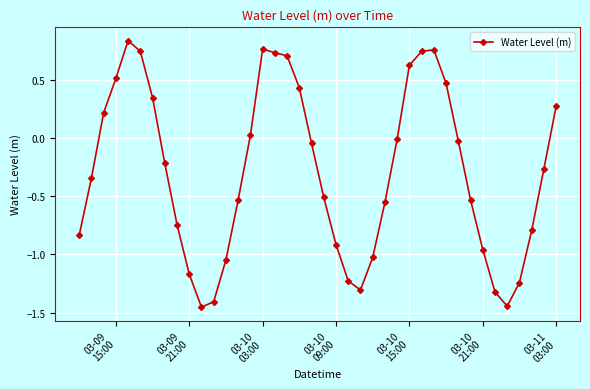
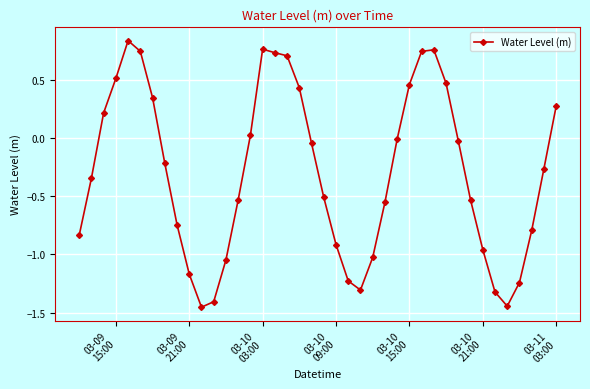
03-10 15:00: 0.63 -> 0.46
